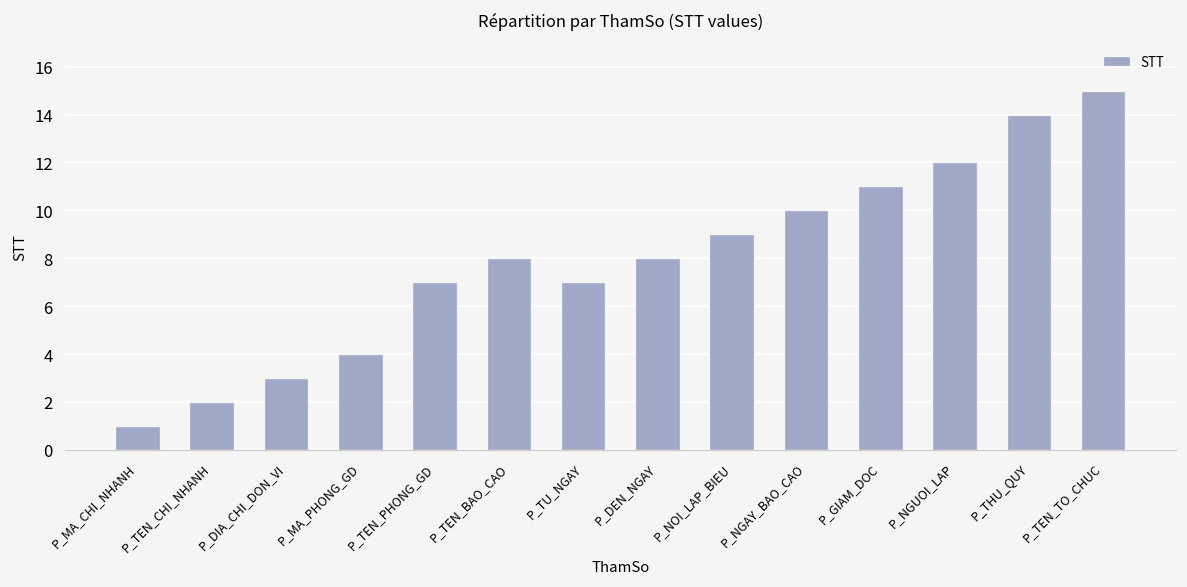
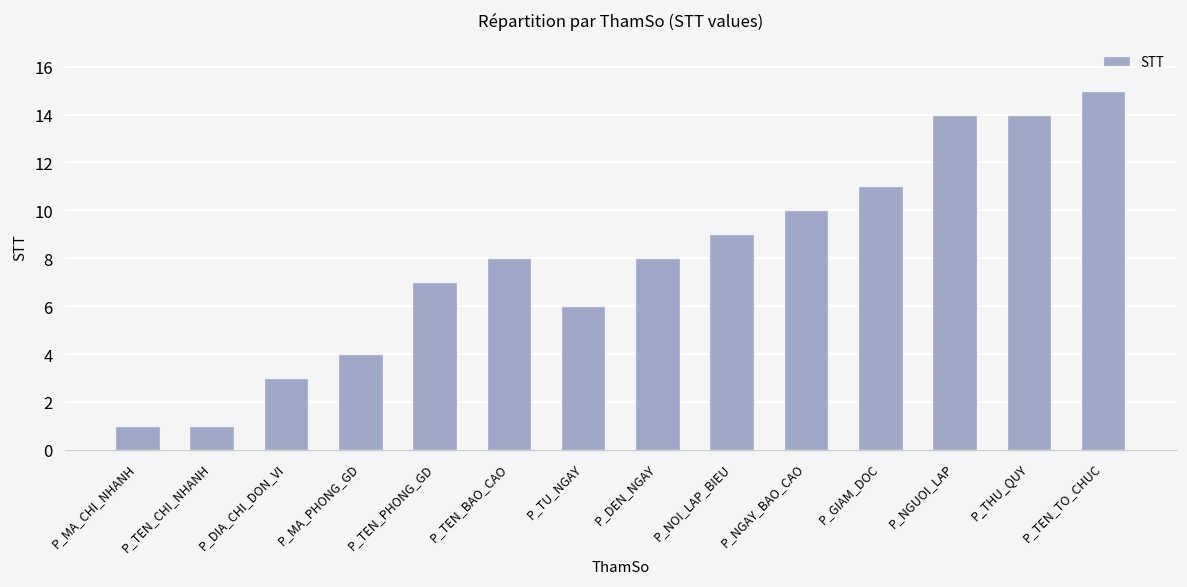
P_TEN_CHI_NHANH: 2 -> 1
P_TU_NGAY: 7 -> 6
P_NGUOI_LAP: 12 -> 14
